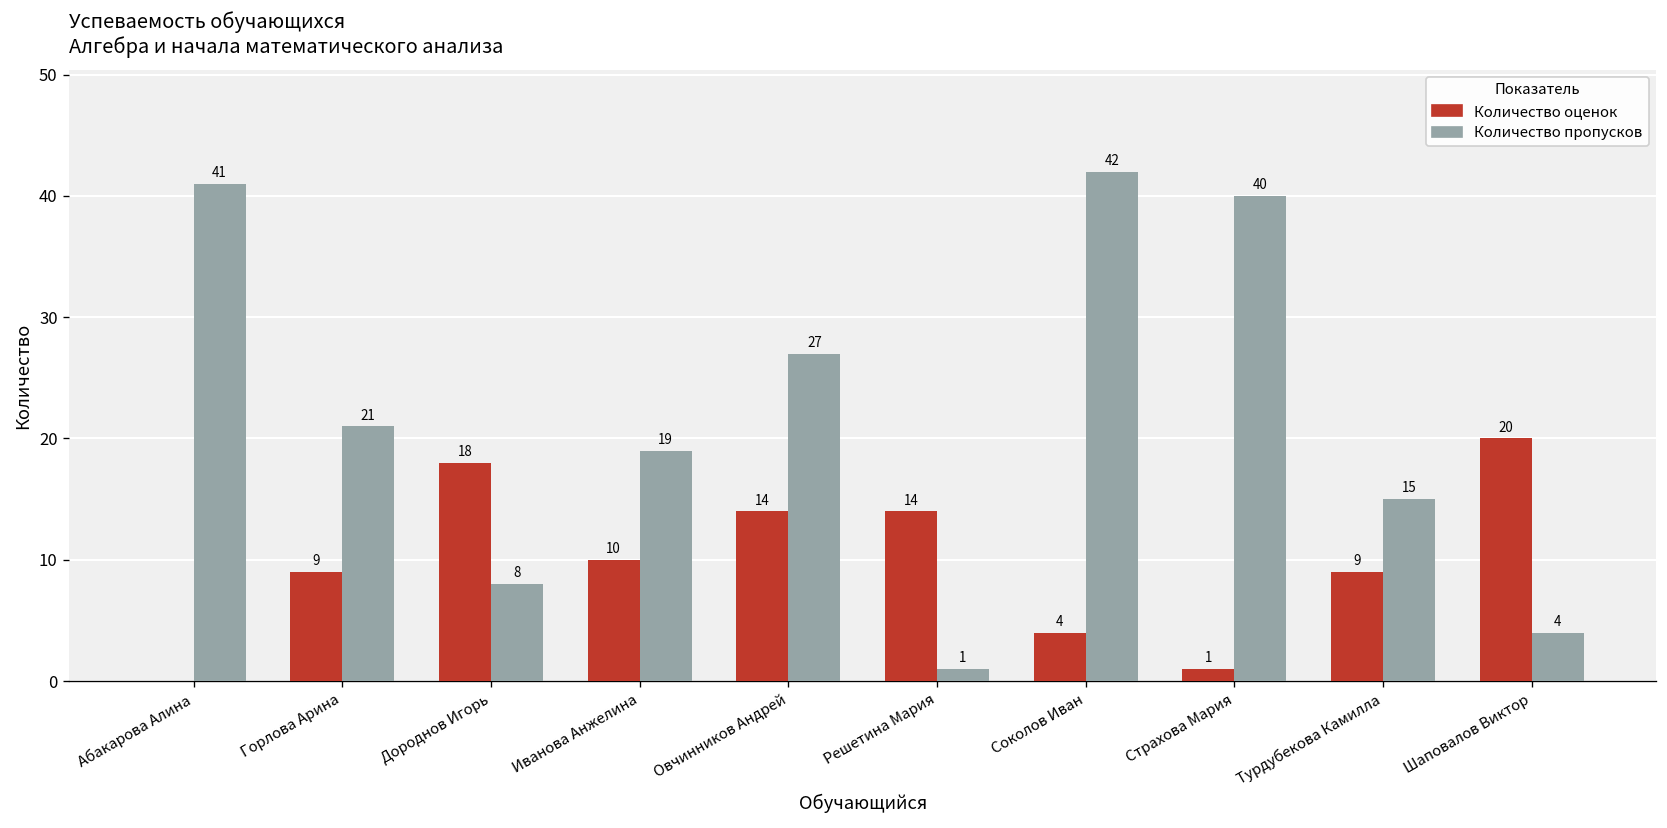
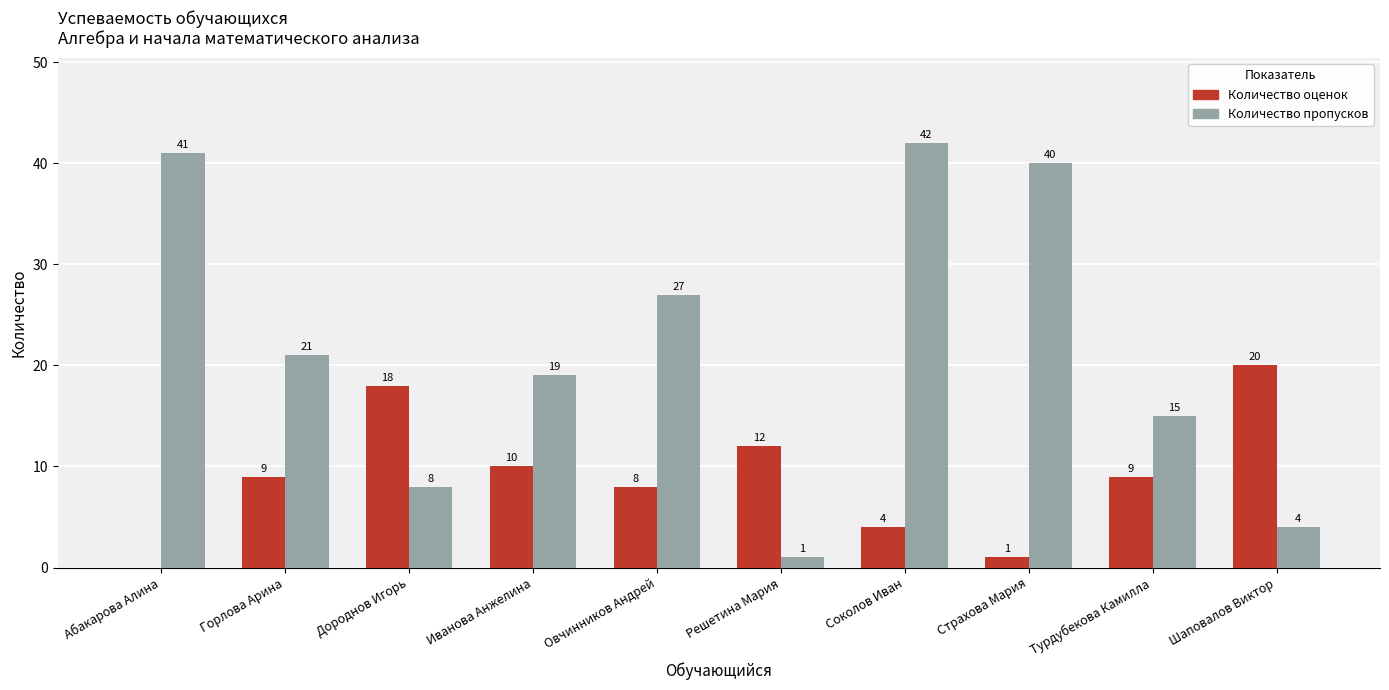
Количество оценок, Овчинников Андрей: 14 -> 8
Количество оценок, Решетина Мария: 14 -> 12
